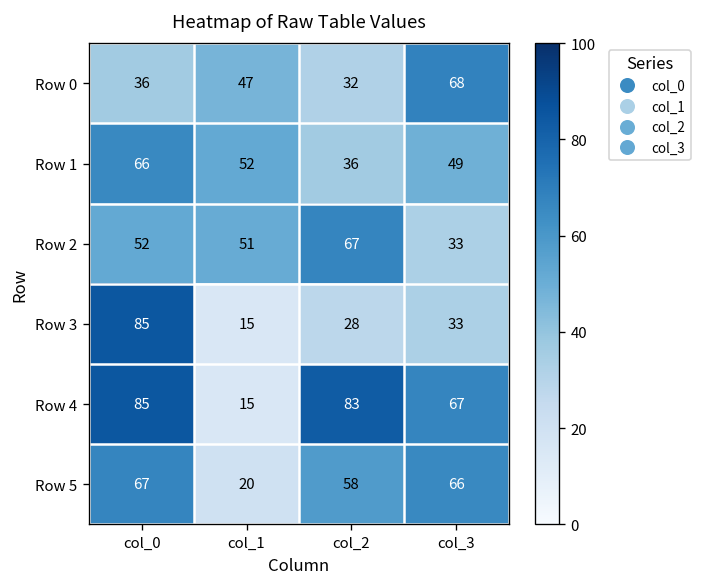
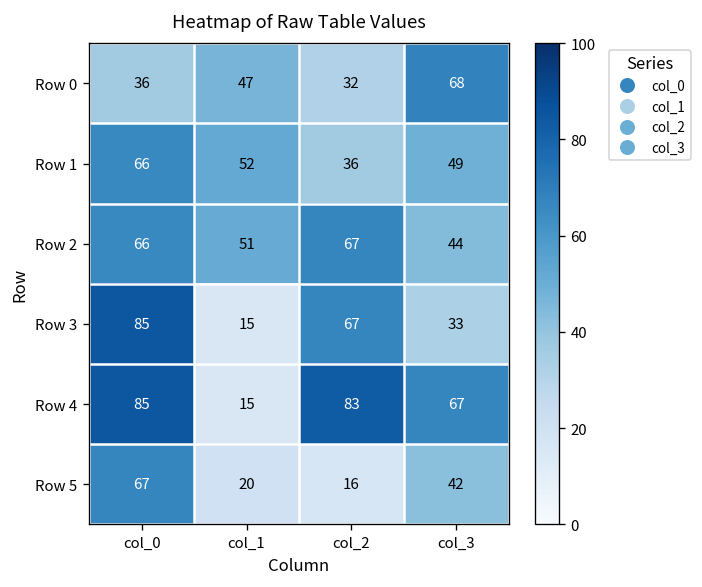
Row 2, col_0: 52 -> 66
Row 2, col_3: 33 -> 44
Row 3, col_2: 28 -> 67
Row 5, col_2: 58 -> 16
Row 5, col_3: 66 -> 42
